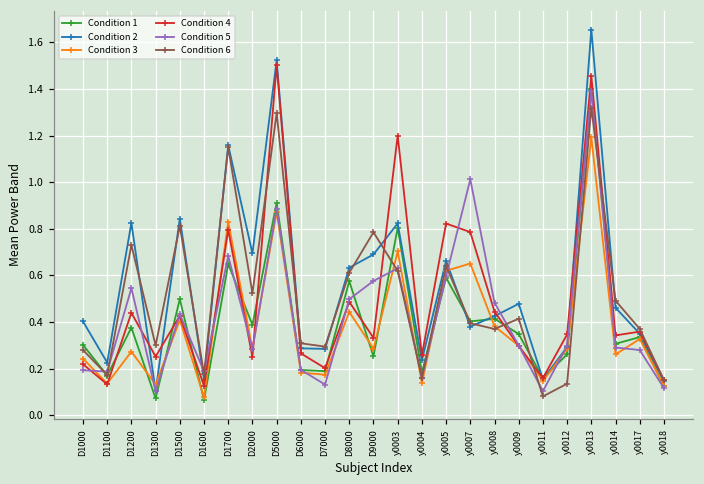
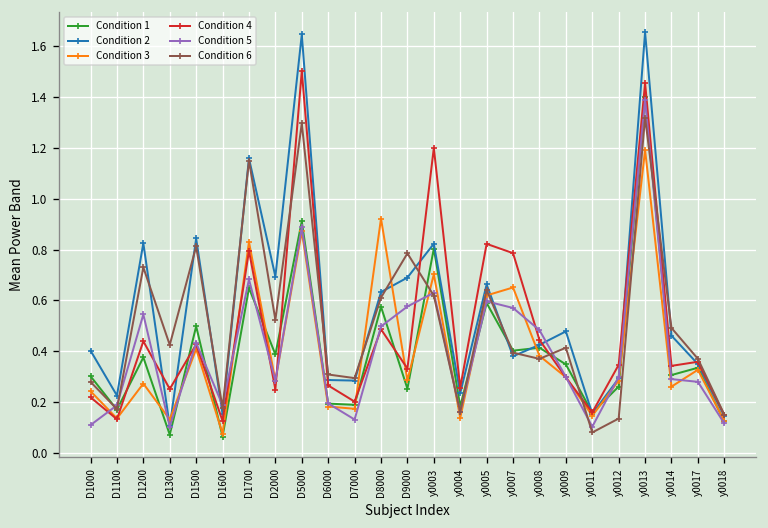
Condition 5, D1000: 0.19 -> 0.11
Condition 6, D1300: 0.30 -> 0.43
Condition 2, D5000: 1.52 -> 1.65
Condition 3, D8000: 0.44 -> 0.92
Condition 5, y0007: 1.01 -> 0.57
